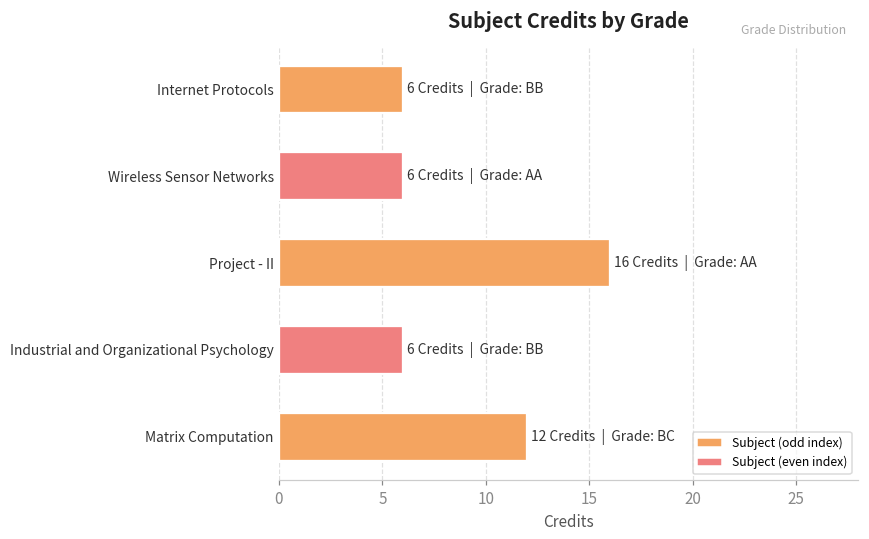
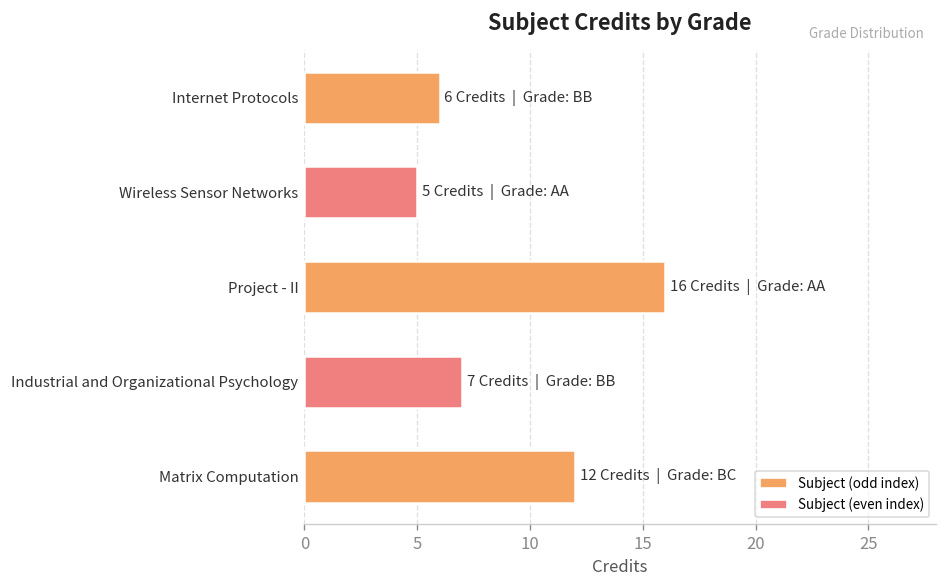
Wireless Sensor Networks: 6 -> 5
Industrial and Organizational Psychology: 6 -> 7
